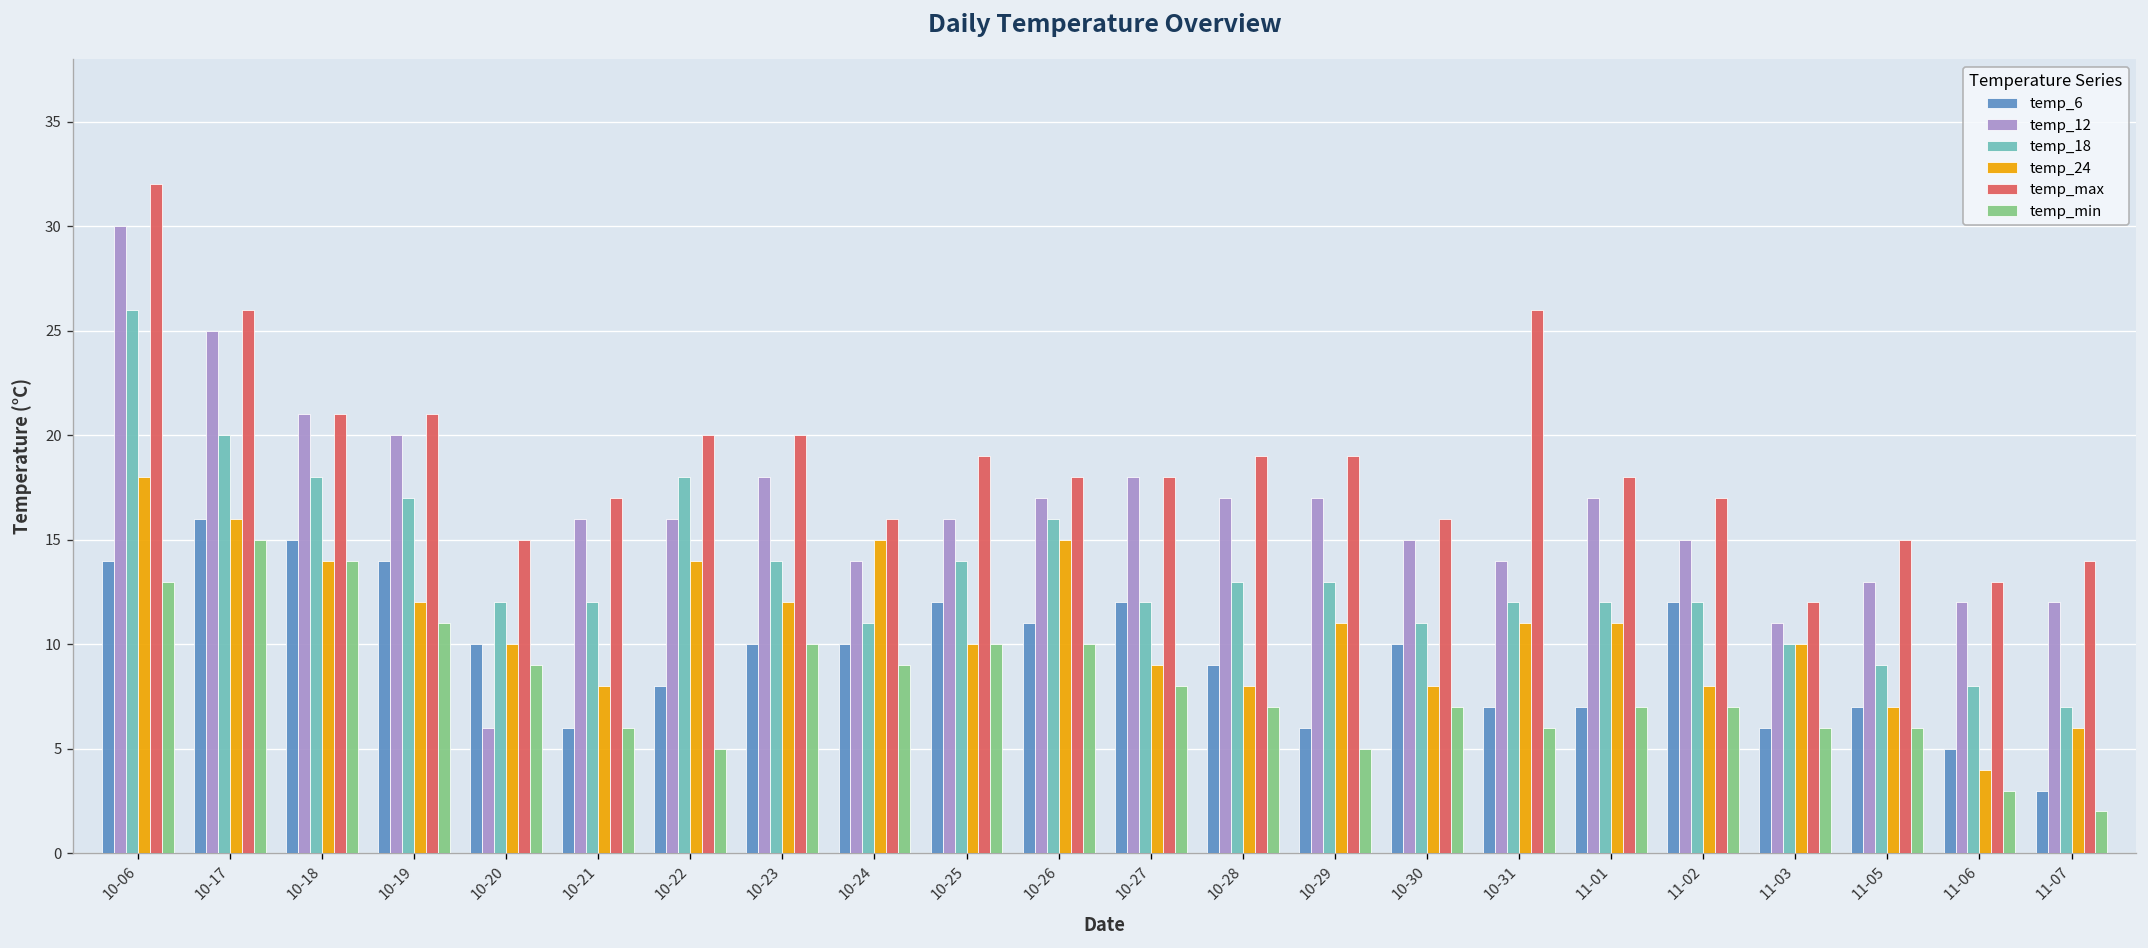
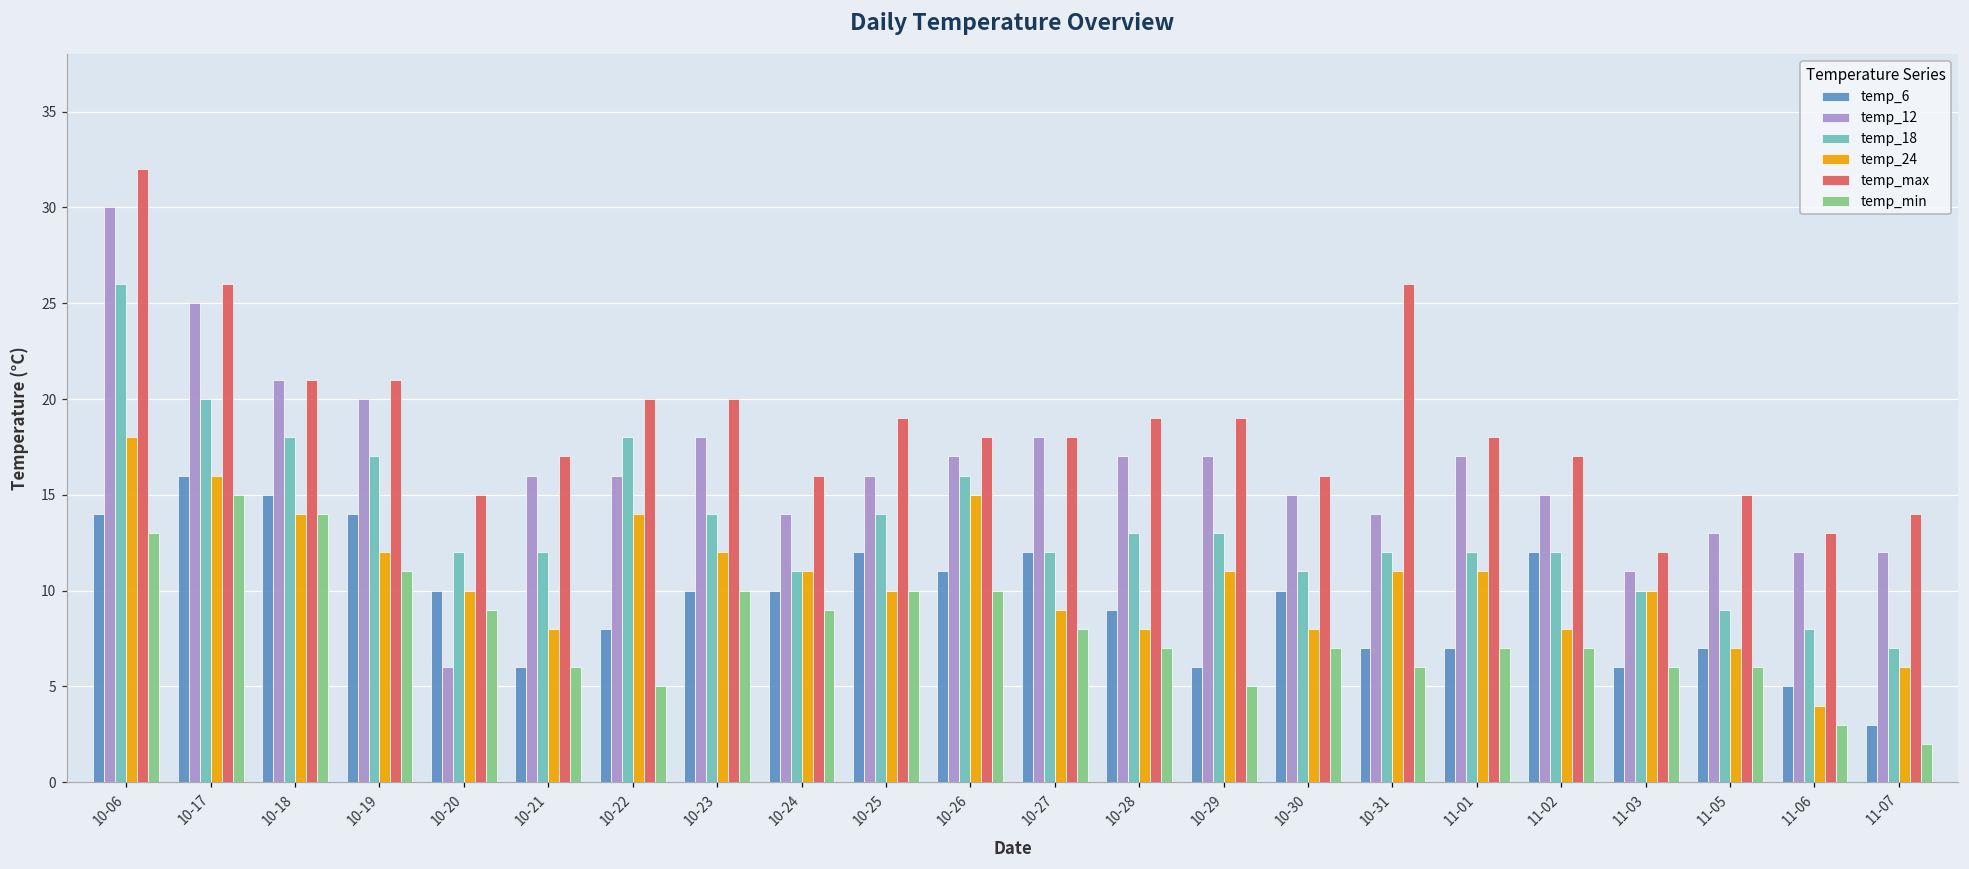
temp_24, 10-24: 15 -> 11
